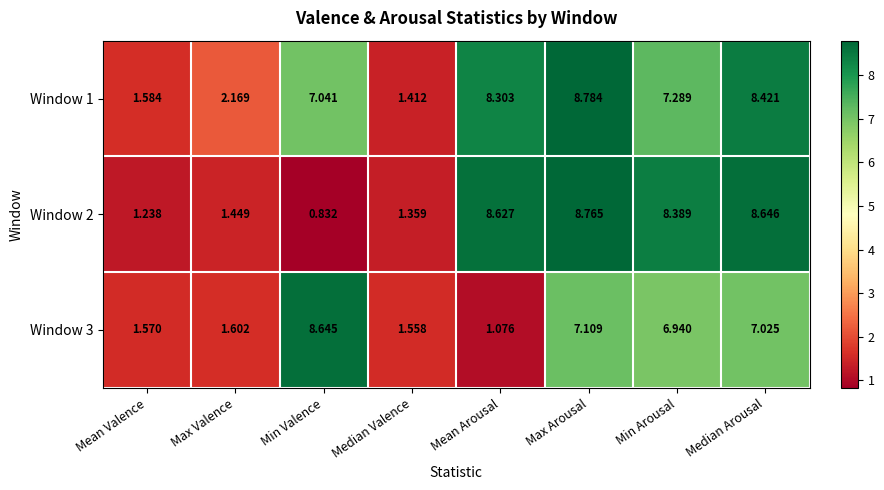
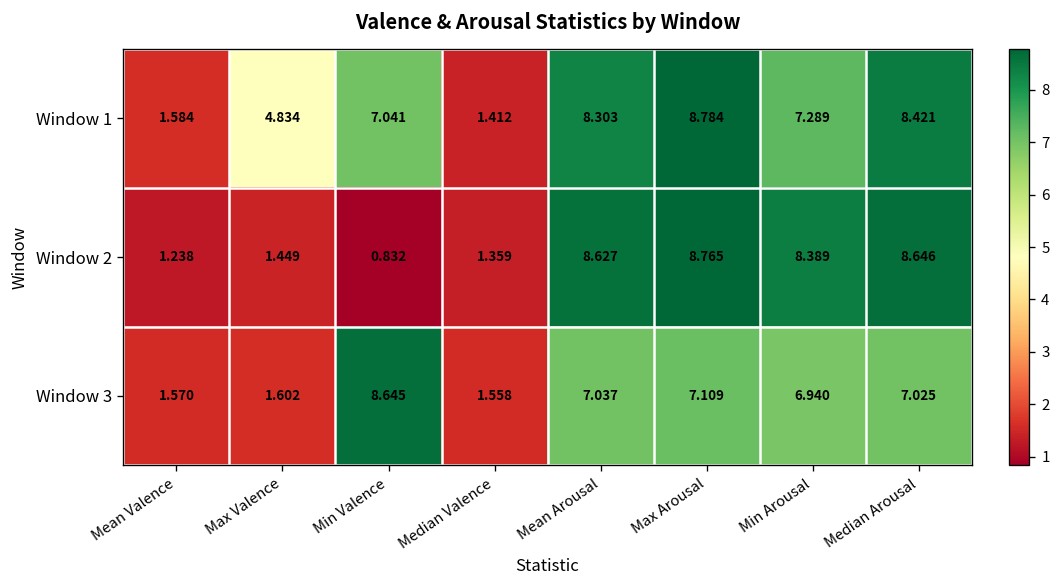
Window 1, Max Valence: 2.169 -> 4.834
Window 3, Mean Arousal: 1.076 -> 7.037
